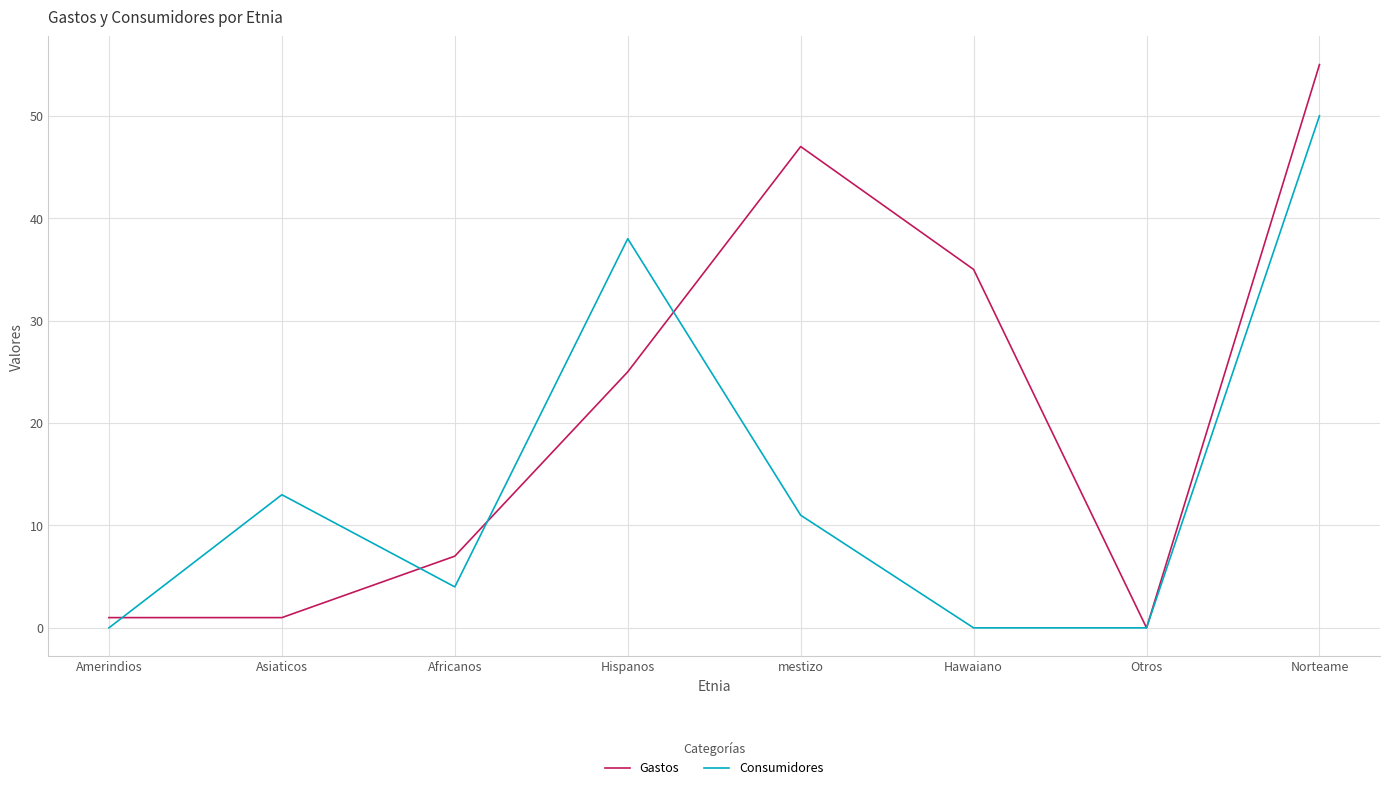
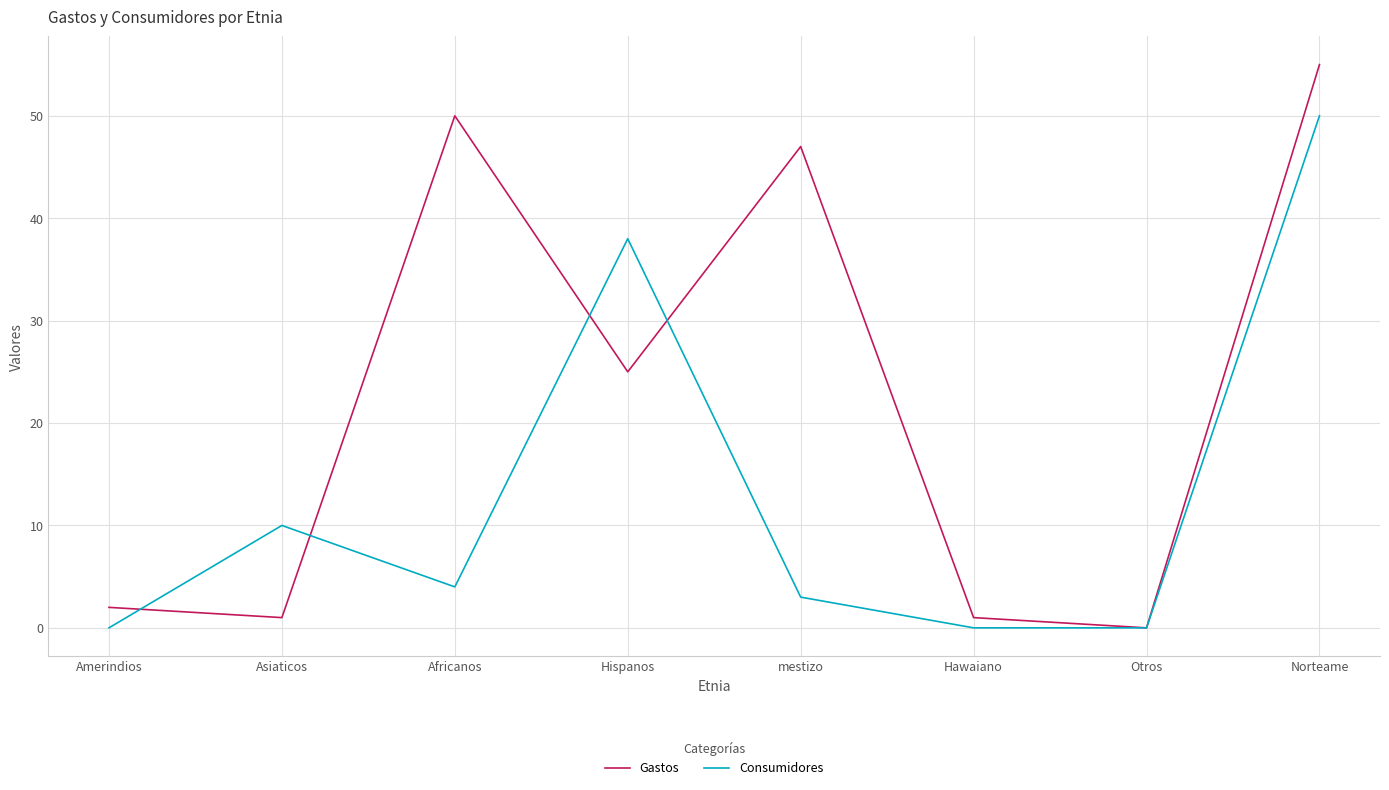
Gastos, Amerindios: 1 -> 2
Consumidores, Asiaticos: 13 -> 10
Gastos, Africanos: 7 -> 50
Consumidores, mestizo: 11 -> 3
Gastos, Hawaiano: 35 -> 1
